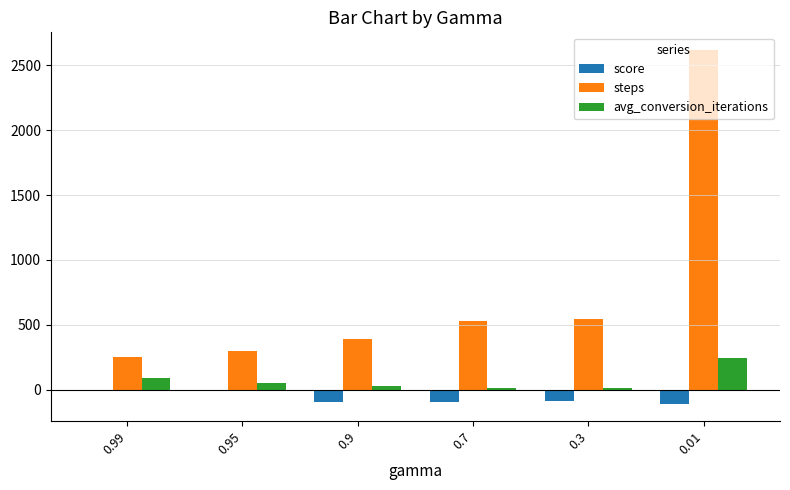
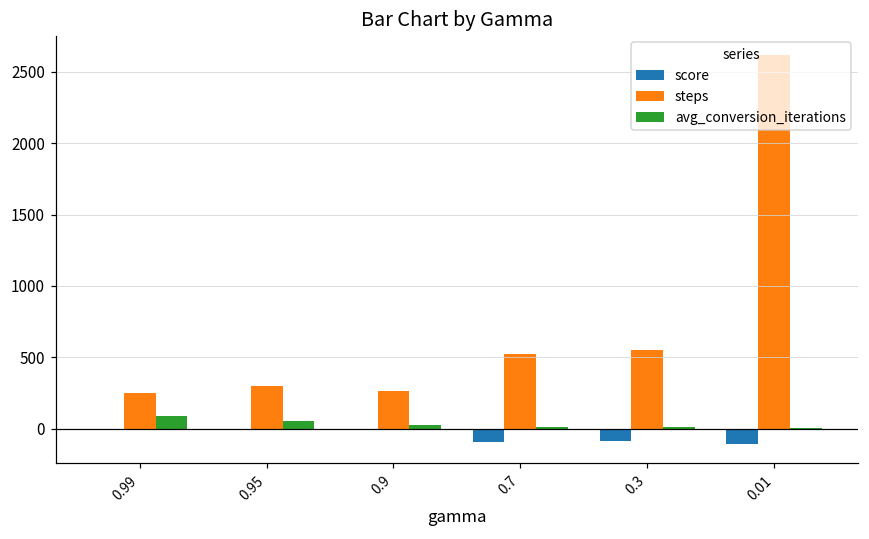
score, 0.9: -90 -> -10
steps, 0.9: 390 -> 260
avg_conversion_iterations, 0.01: 240 -> 10
